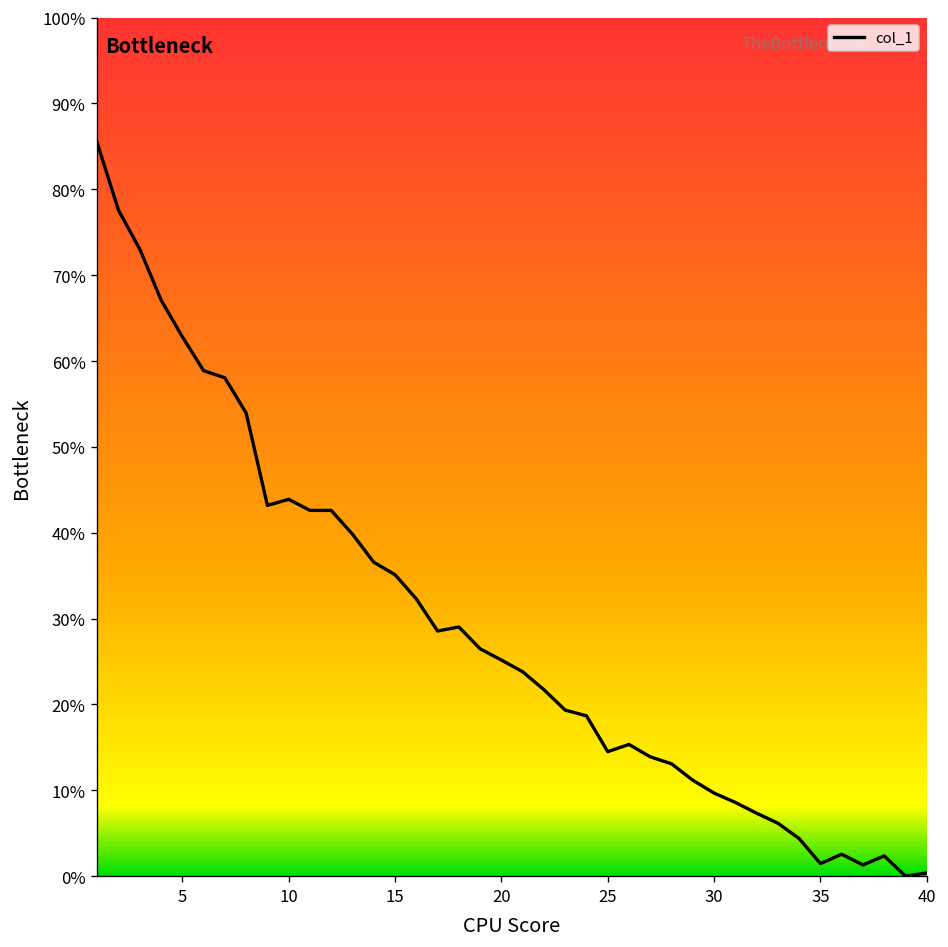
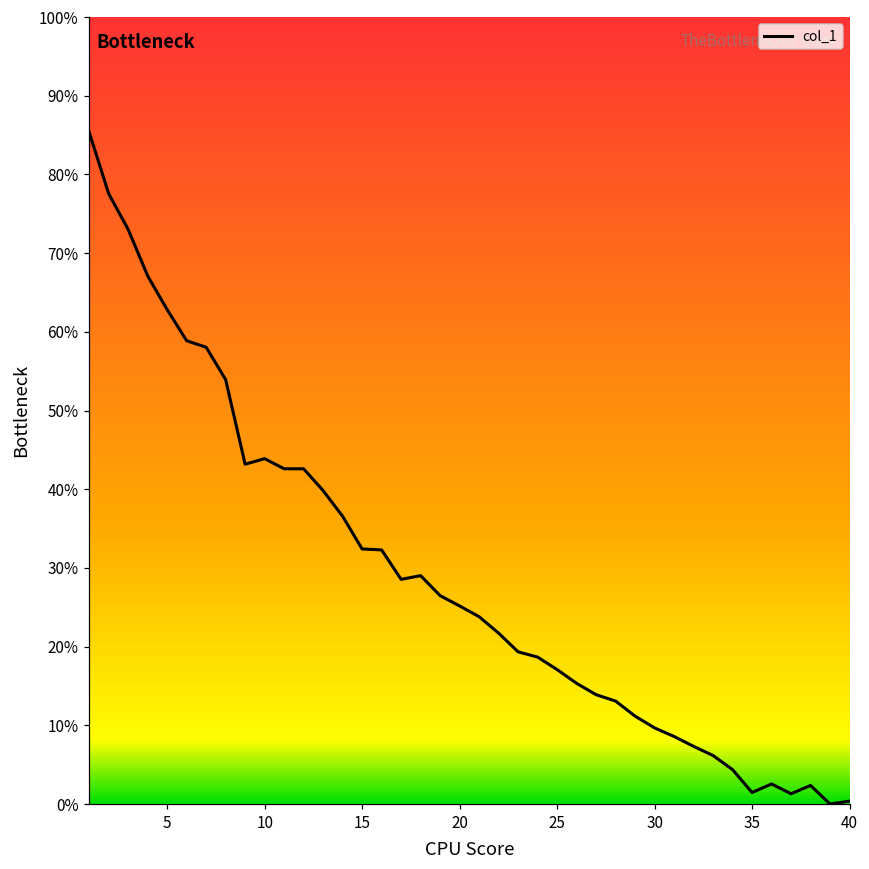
15: 35% -> 32%
25: 14% -> 17%
